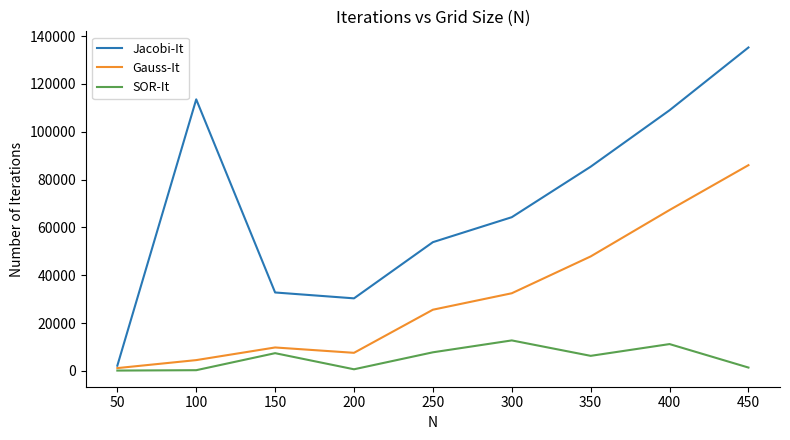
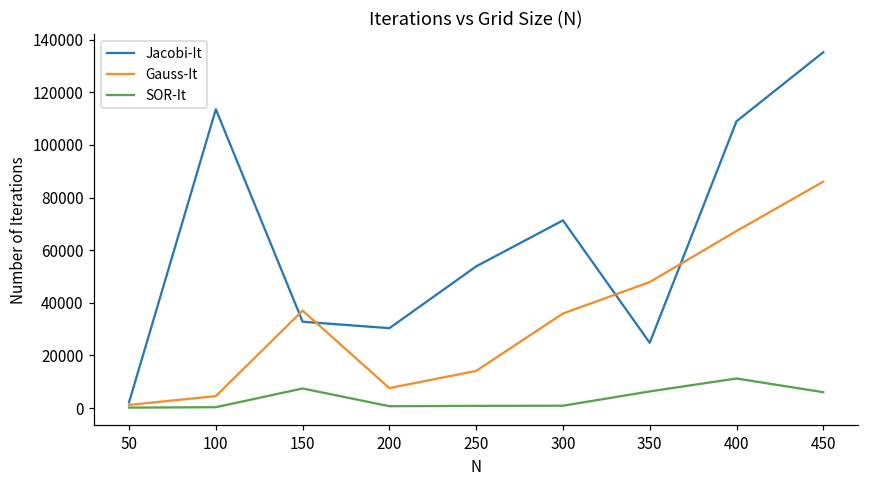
Gauss-It, 150: 10000 -> 37000
Gauss-It, 250: 26000 -> 14000
SOR-It, 250: 8000 -> 1000
Jacobi-It, 300: 64000 -> 71000
Gauss-It, 300: 32000 -> 36000
SOR-It, 300: 13000 -> 1000
Jacobi-It, 350: 85000 -> 25000
SOR-It, 450: 1000 -> 6000
